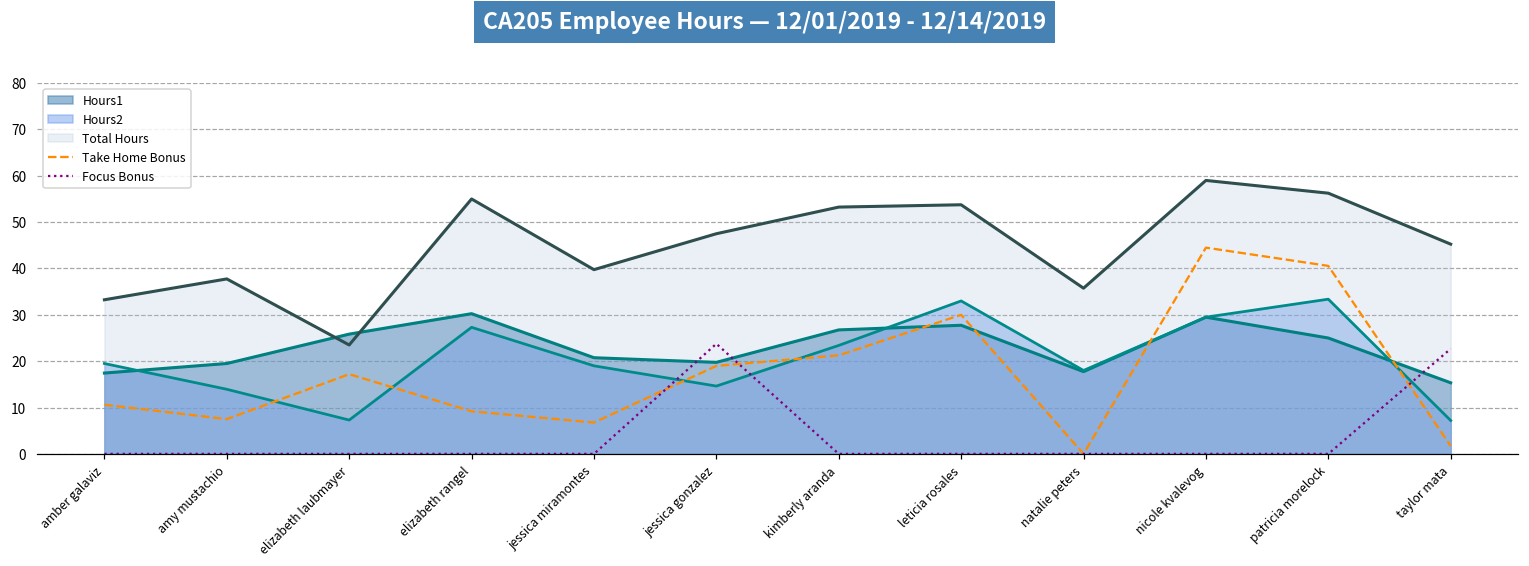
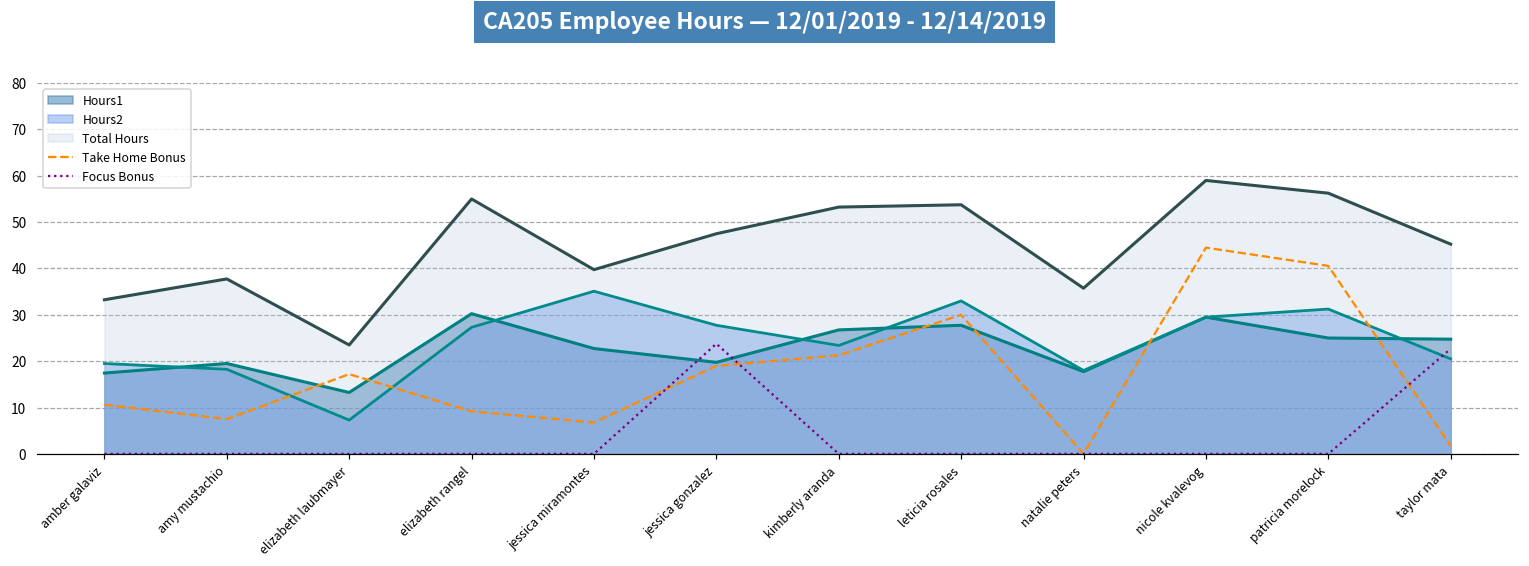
Hours2, amy mustachio: 14 -> 18
Hours1, elizabeth laubmayer: 26 -> 13
Hours1, jessica miramontes: 21 -> 23
Hours2, jessica miramontes: 19 -> 35
Hours2, jessica gonzalez: 15 -> 28
Hours2, patricia morelock: 33 -> 31
Hours1, taylor mata: 15 -> 25
Hours2, taylor mata: 7 -> 21
